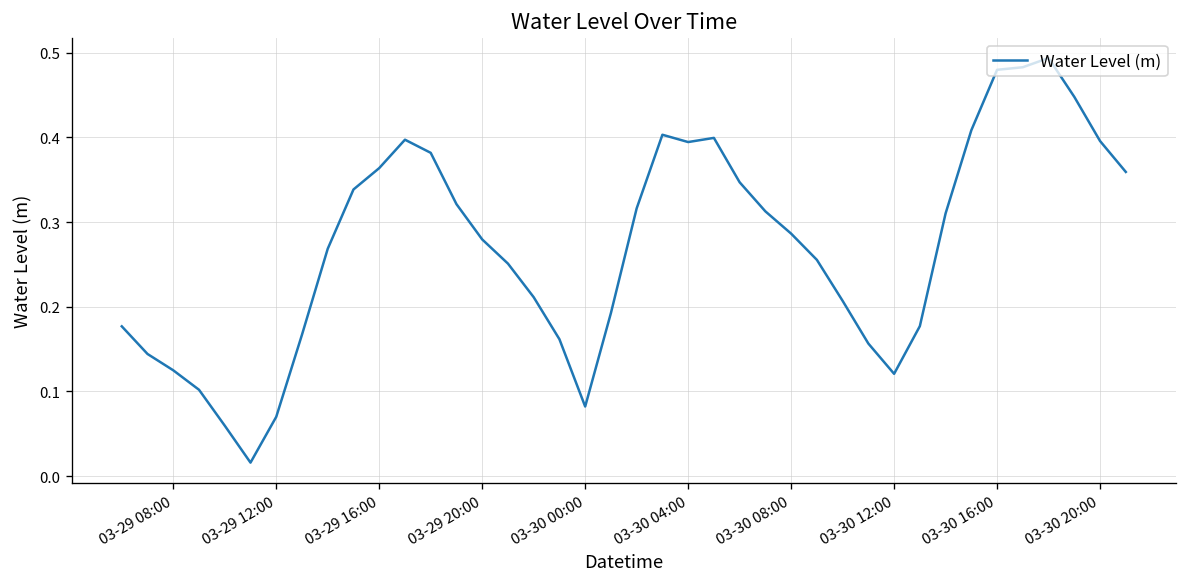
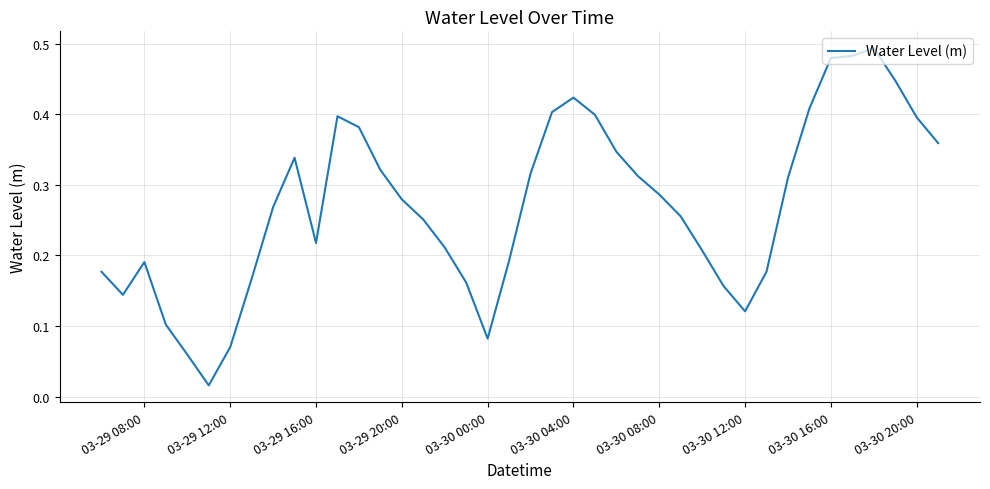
03-29 08:00: 0.12 -> 0.19
03-29 16:00: 0.36 -> 0.22
03-30 04:00: 0.39 -> 0.42
